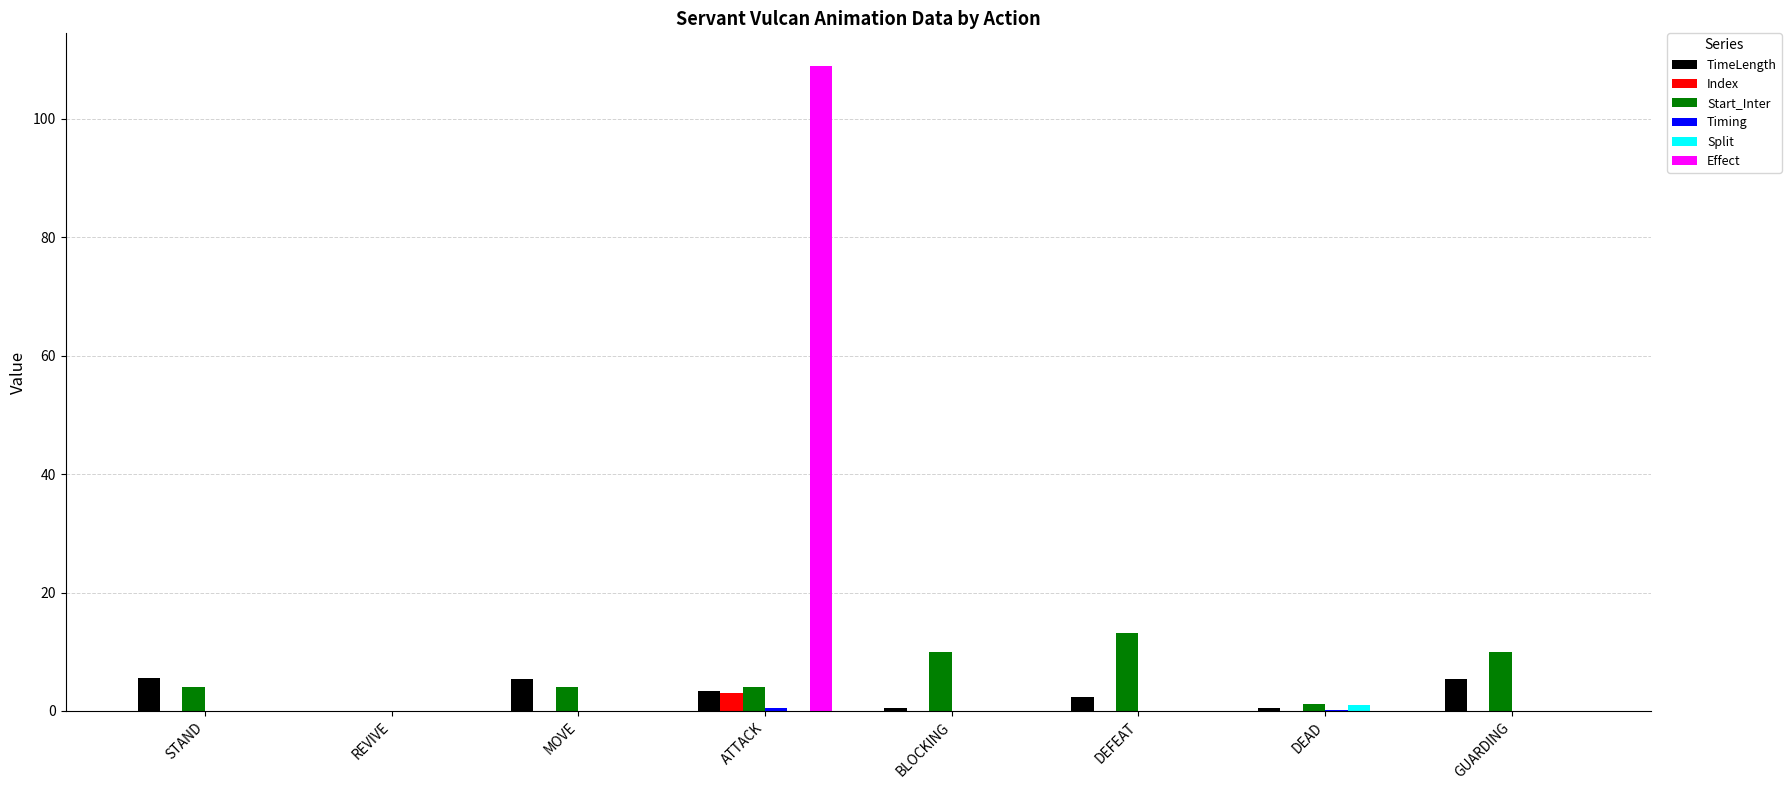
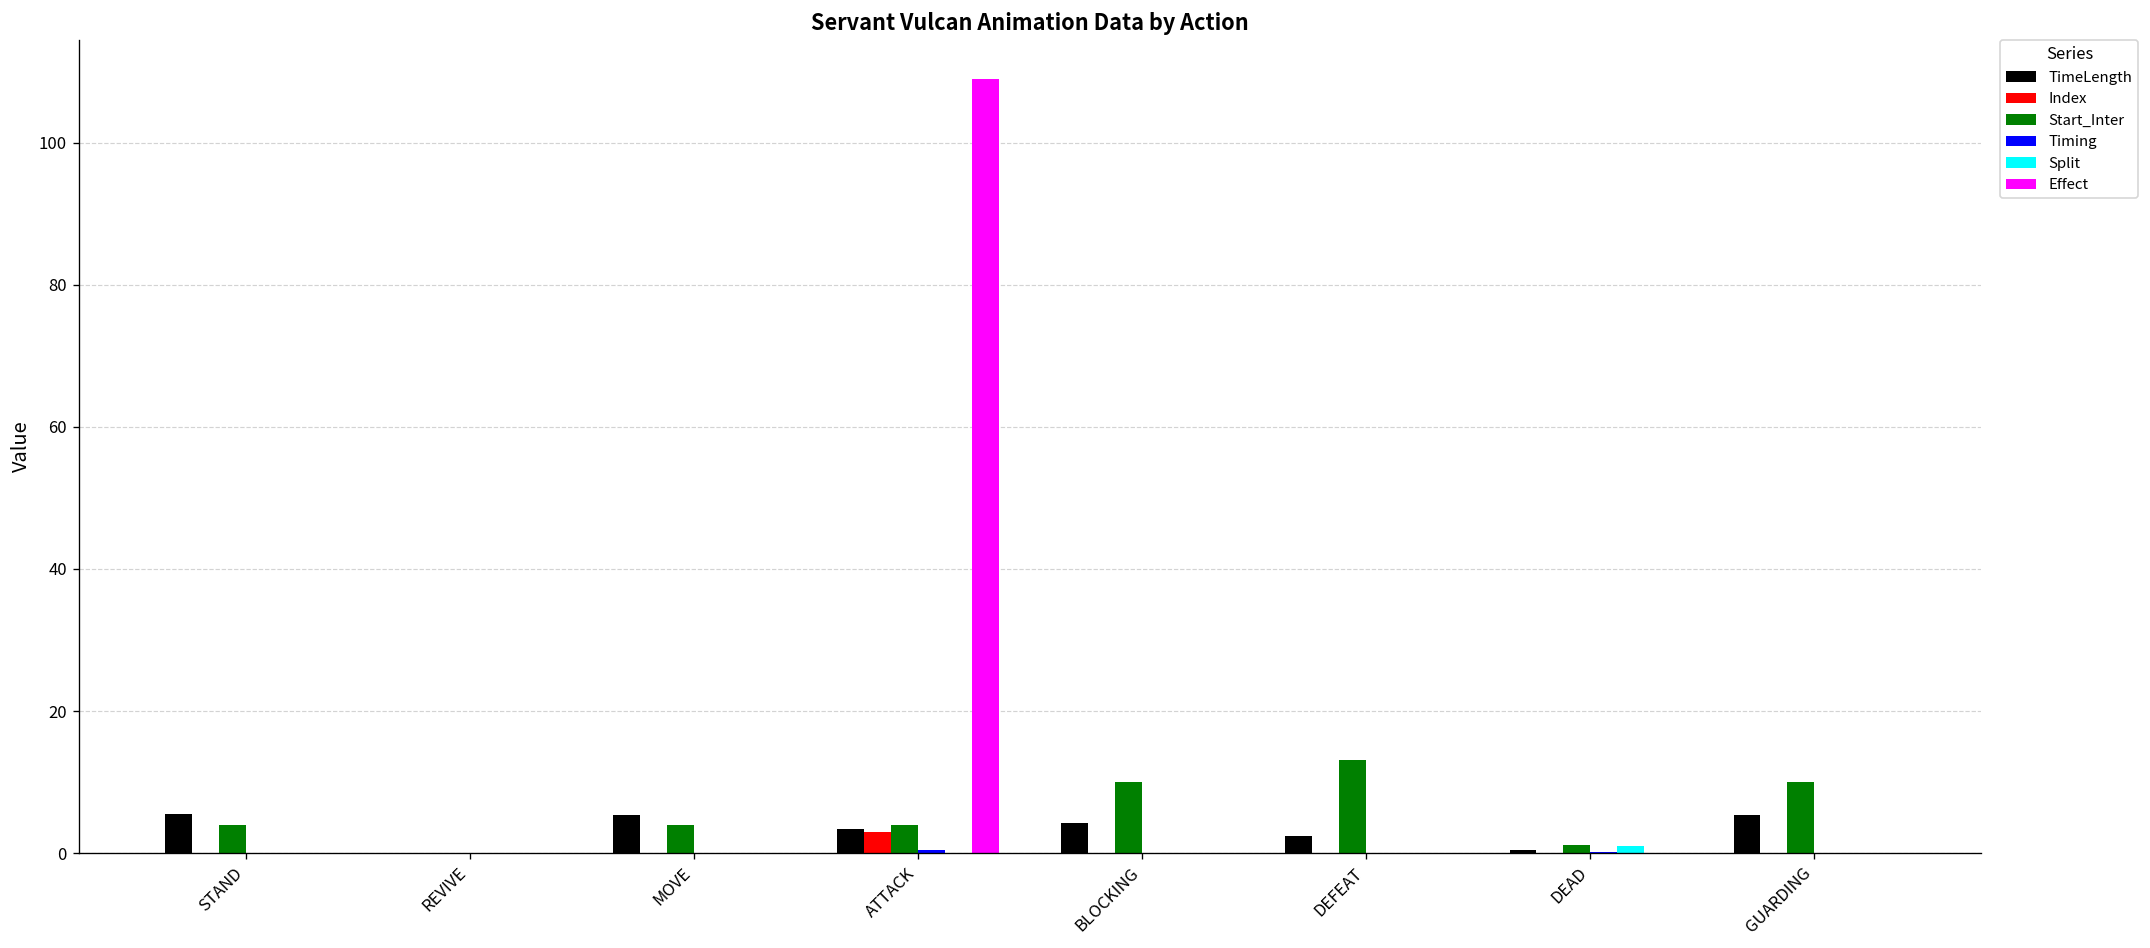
TimeLength, BLOCKING: 1 -> 4
